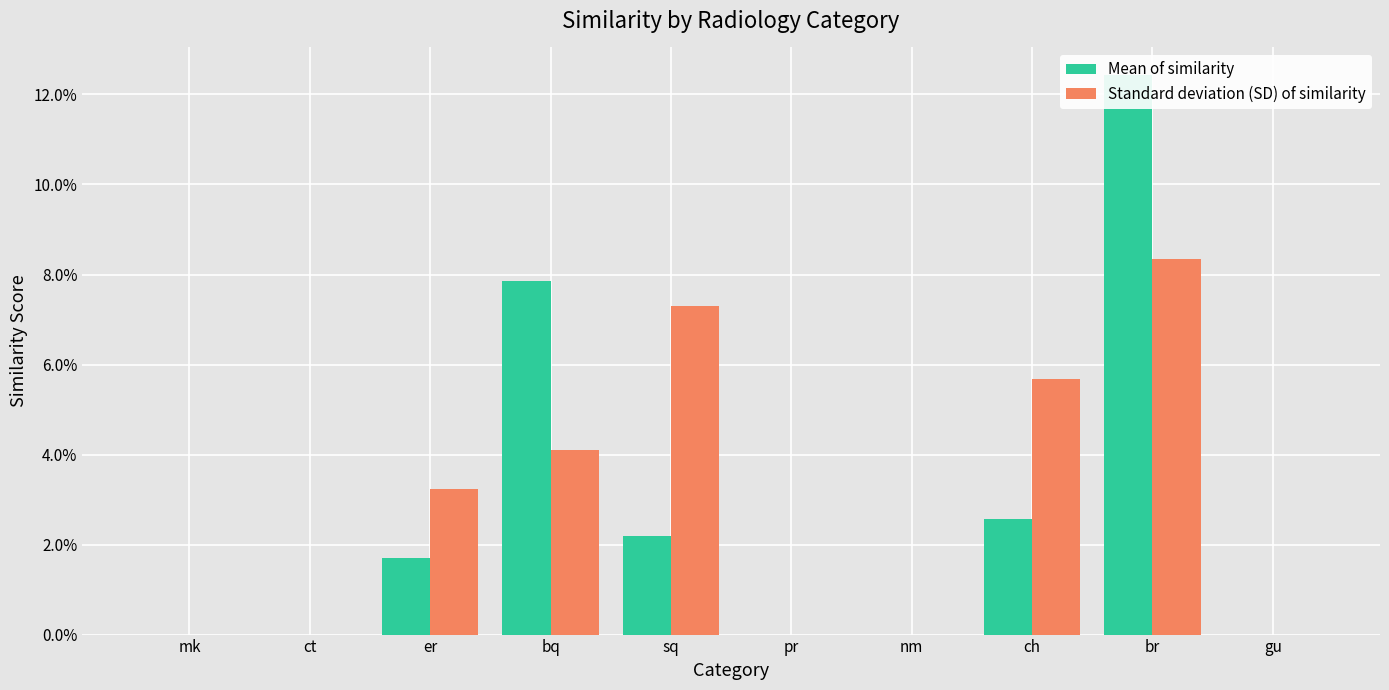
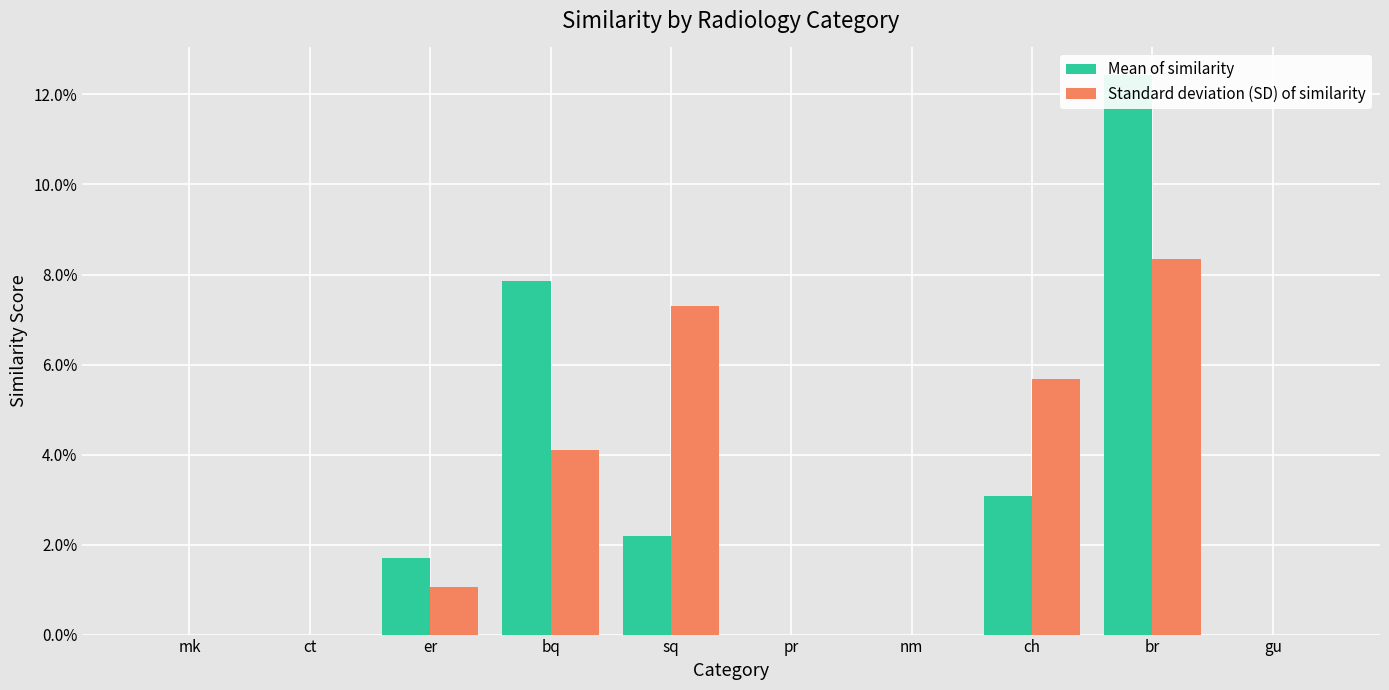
Standard deviation (SD) of similarity, er: 3.2% -> 1.1%
Mean of similarity, ch: 2.6% -> 3.1%
